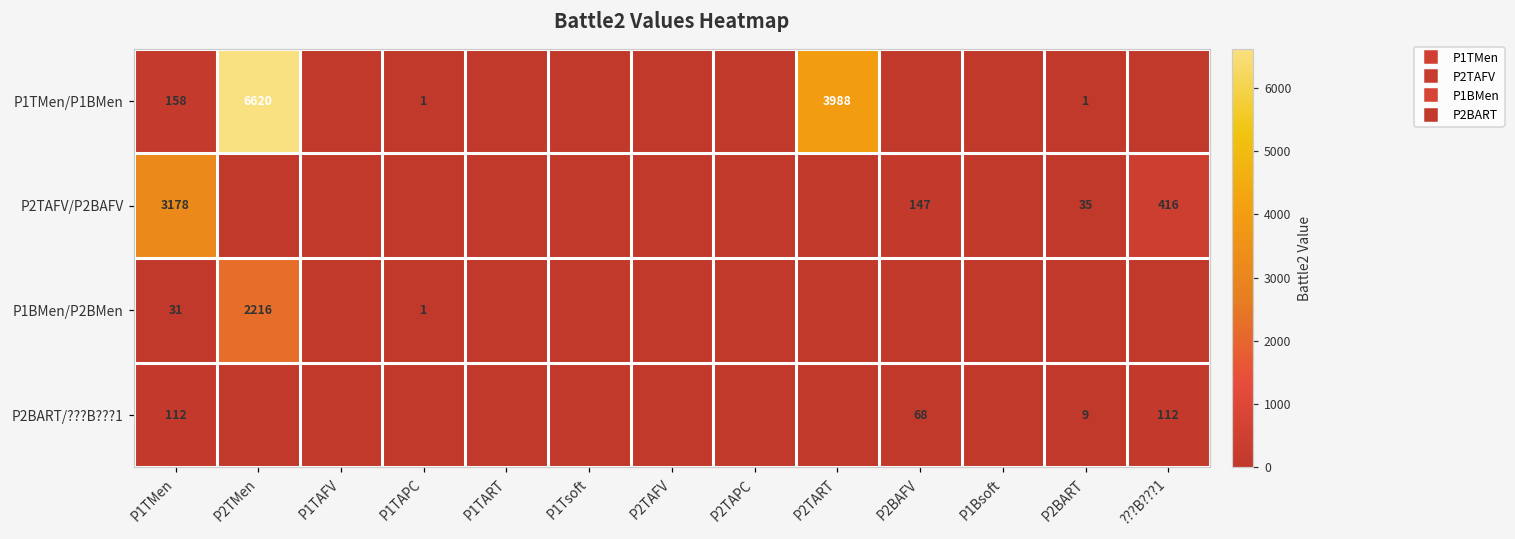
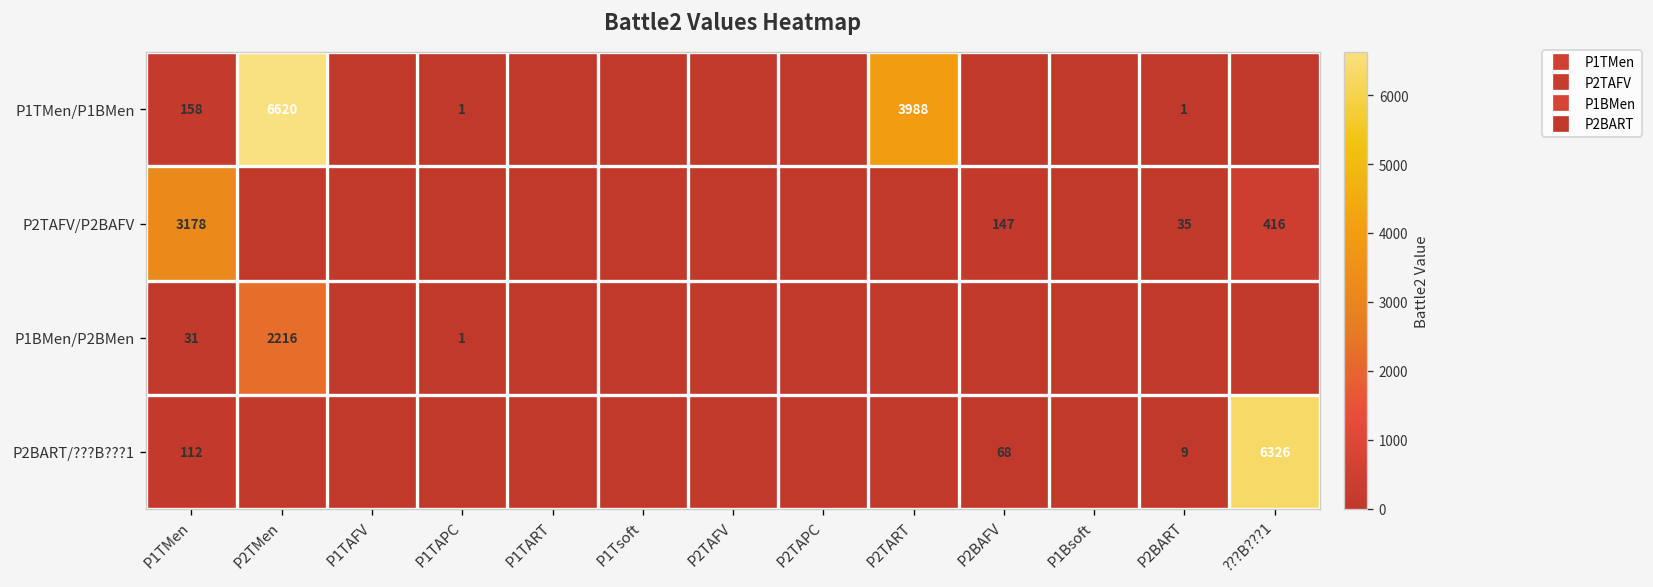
P2BART/???B???1, ???B???1: 112 -> 6326
